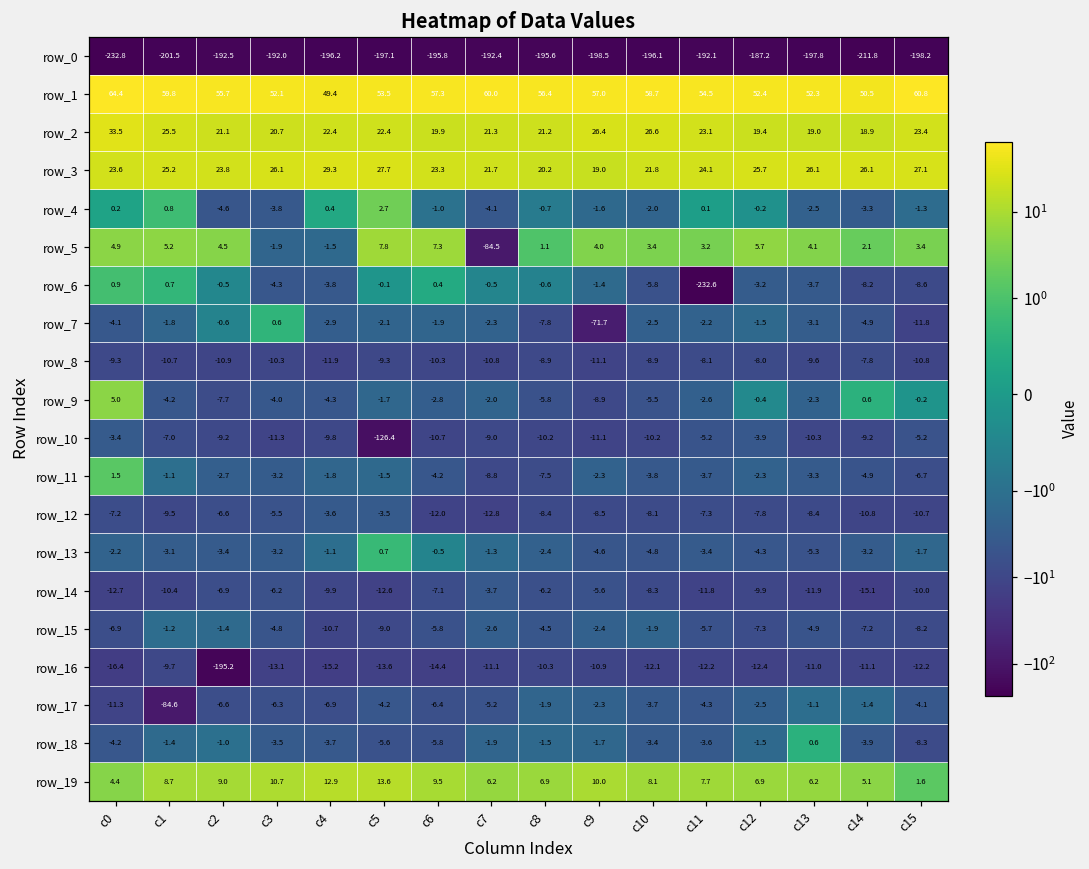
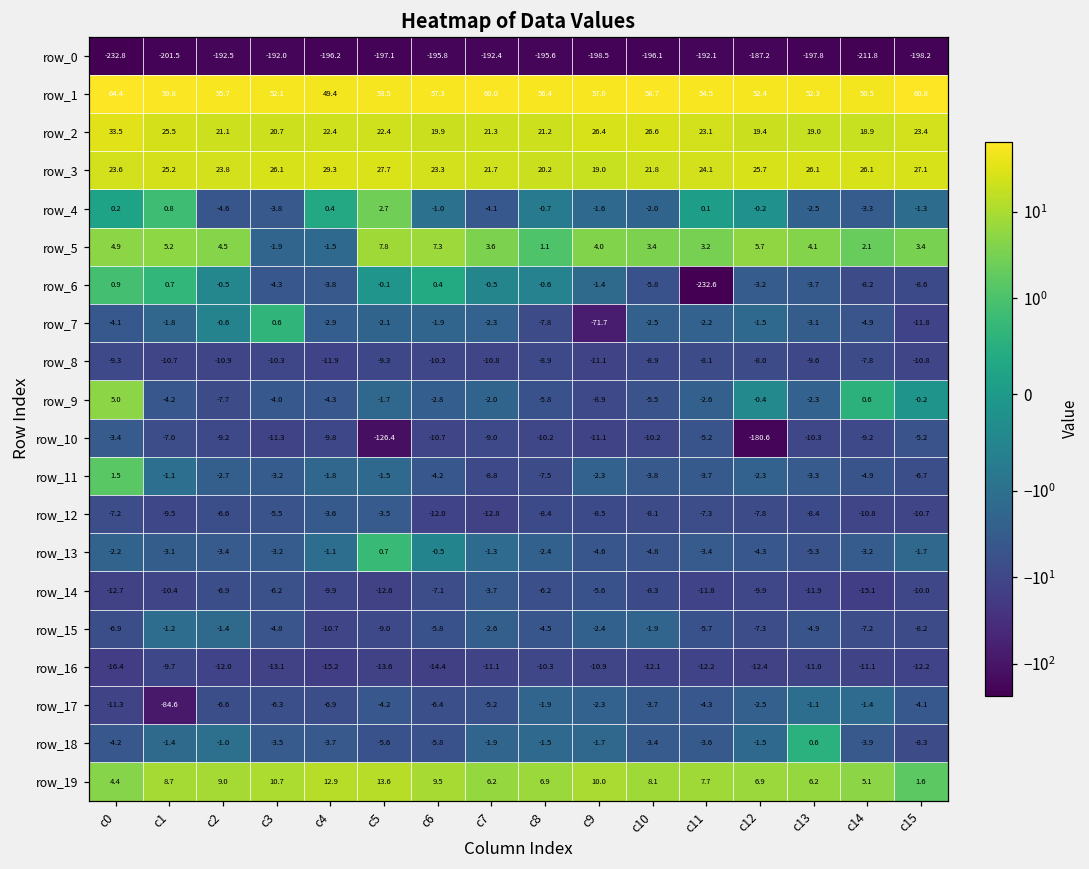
row_5, c7: -84.5 -> 3.6
row_10, c12: -3.9 -> -180.6
row_16, c2: -195.2 -> -12.0
